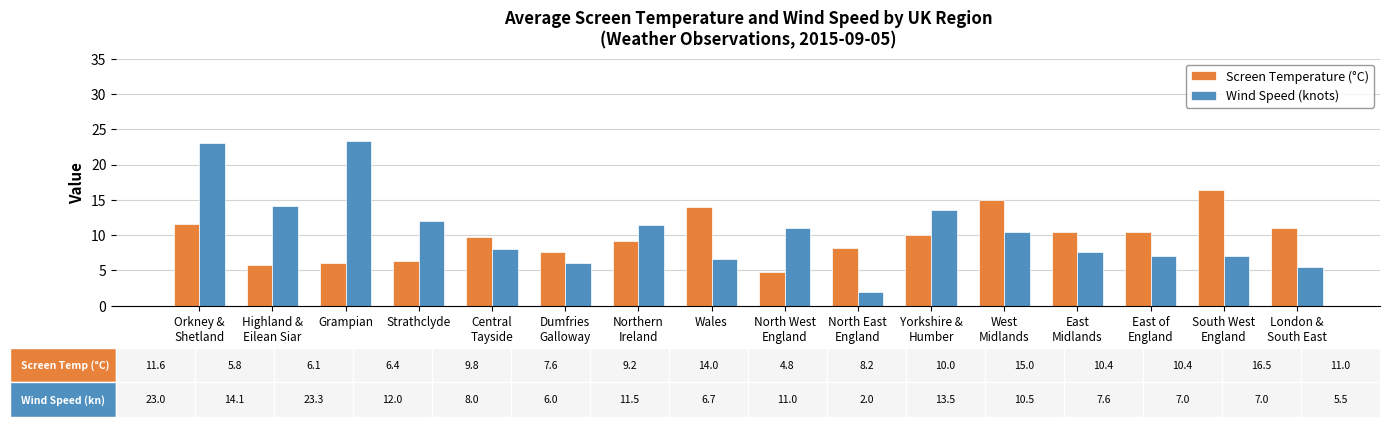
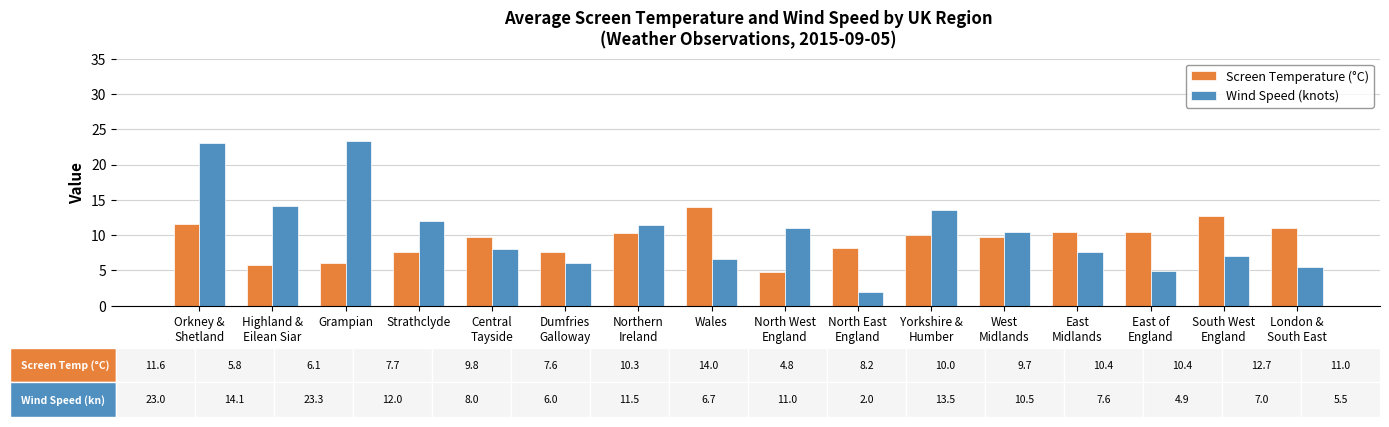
Screen Temperature (°C), Strathclyde: 6.4 -> 7.7
Screen Temperature (°C), Northern Ireland: 9.2 -> 10.3
Screen Temperature (°C), West Midlands: 15.0 -> 9.7
Wind Speed (knots), East of England: 7.0 -> 4.9
Screen Temperature (°C), South West England: 16.5 -> 12.7
